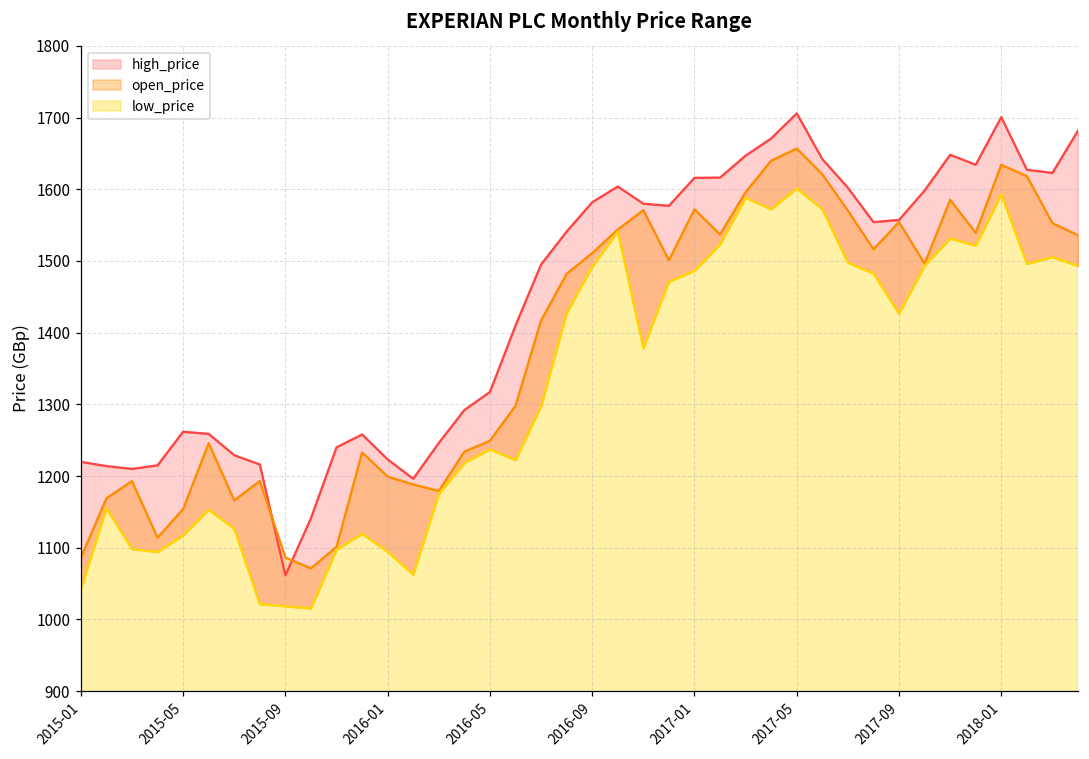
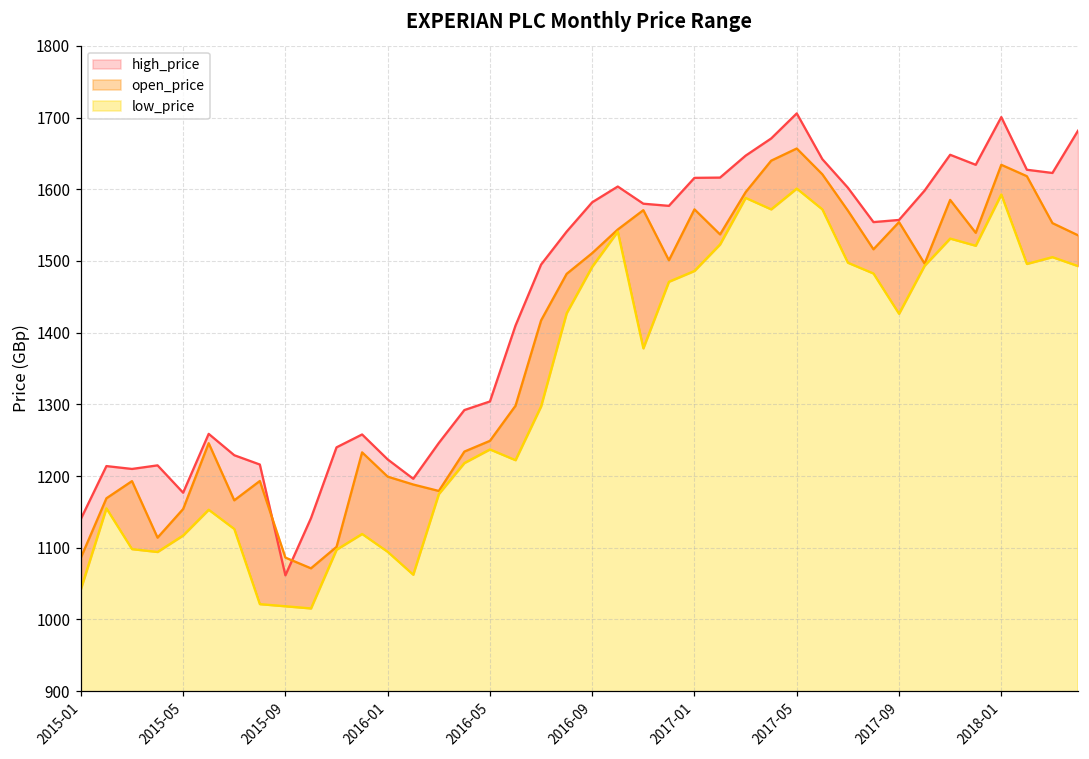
high_price, 2015-01: 1220 -> 1140
high_price, 2015-05: 1260 -> 1180
high_price, 2016-05: 1320 -> 1300
